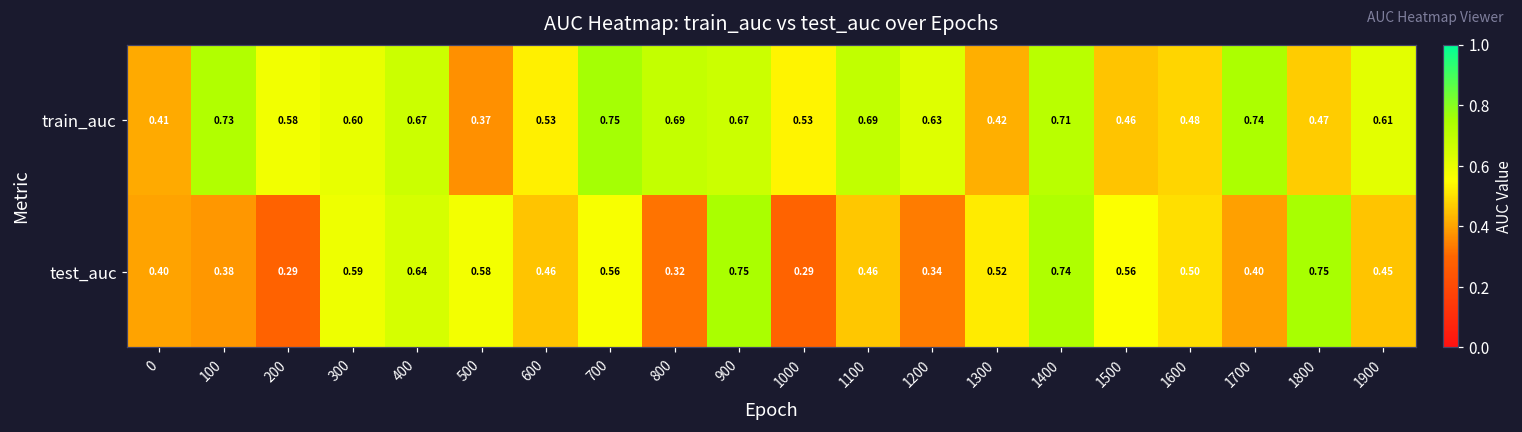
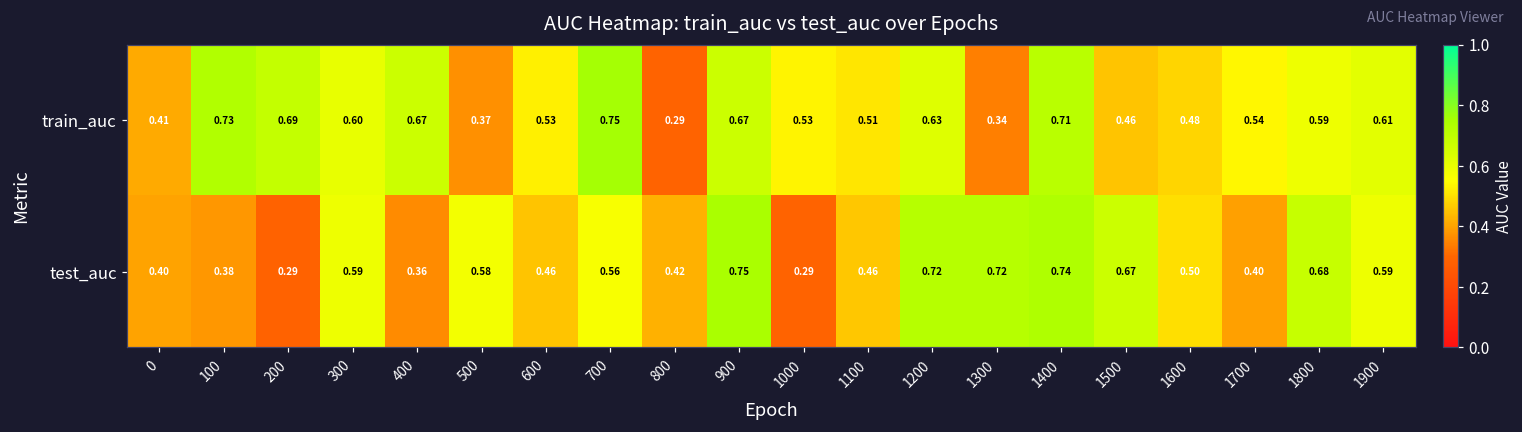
train_auc, 200: 0.58 -> 0.69
train_auc, 800: 0.69 -> 0.29
train_auc, 1100: 0.69 -> 0.51
train_auc, 1300: 0.42 -> 0.34
train_auc, 1700: 0.74 -> 0.54
train_auc, 1800: 0.47 -> 0.59
test_auc, 400: 0.64 -> 0.36
test_auc, 800: 0.32 -> 0.42
test_auc, 1200: 0.34 -> 0.72
test_auc, 1300: 0.52 -> 0.72
test_auc, 1500: 0.56 -> 0.67
test_auc, 1800: 0.75 -> 0.68
test_auc, 1900: 0.45 -> 0.59
